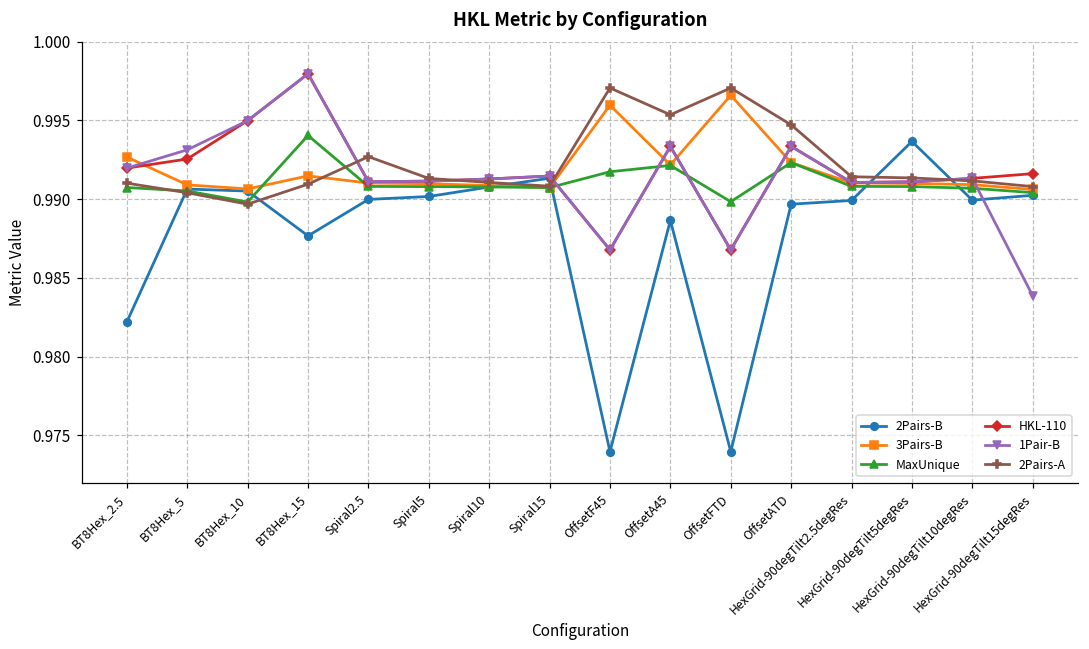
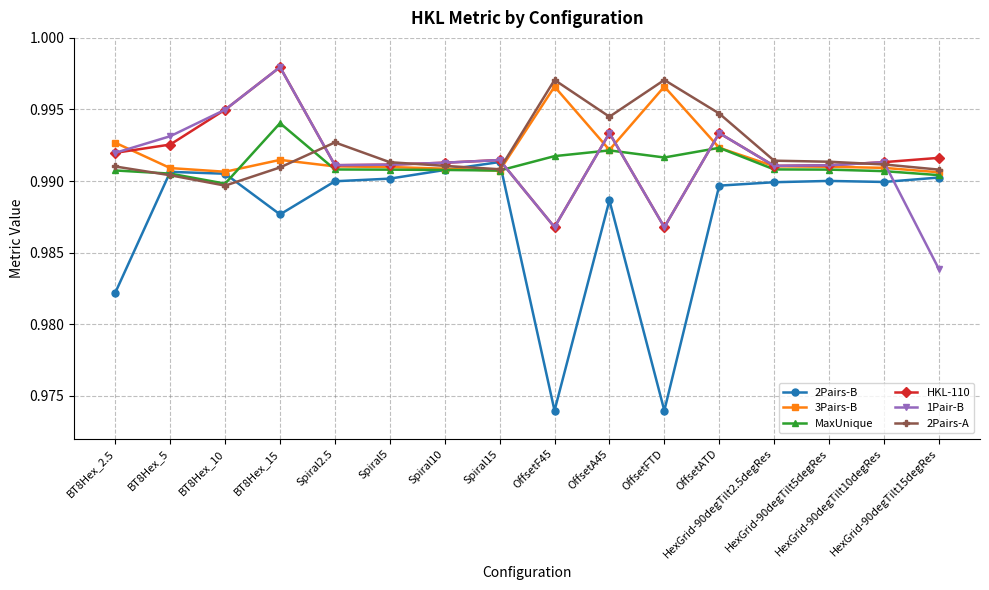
3Pairs-B, OffsetF45: 0.9960 -> 0.9966
2Pairs-A, OffsetA45: 0.9954 -> 0.9945
MaxUnique, OffsetFTD: 0.9898 -> 0.9916
2Pairs-B, HexGrid-90degTilt5degRes: 0.9937 -> 0.9900
